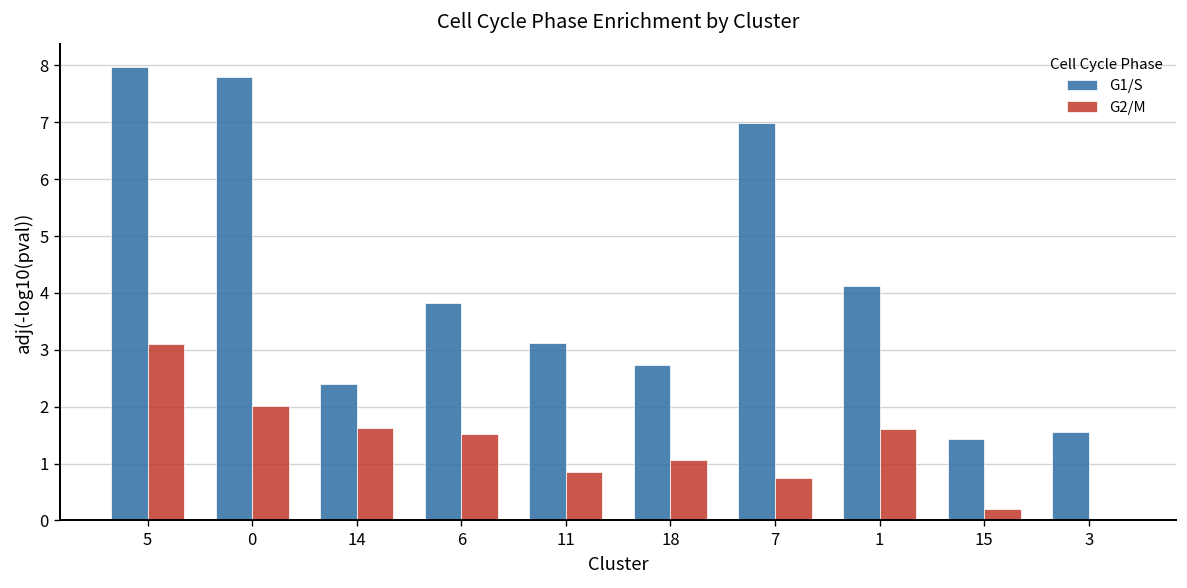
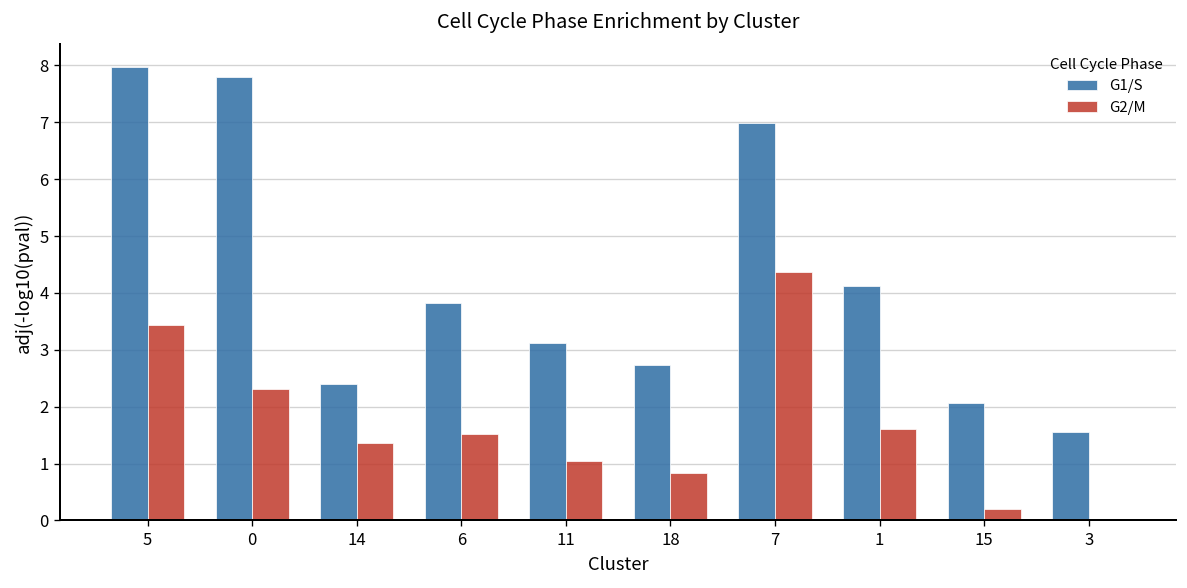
G2/M, 5: 3.1 -> 3.4
G2/M, 0: 2.0 -> 2.3
G2/M, 14: 1.6 -> 1.4
G2/M, 11: 0.8 -> 1.0
G2/M, 18: 1.1 -> 0.8
G2/M, 7: 0.7 -> 4.4
G1/S, 15: 1.4 -> 2.1
